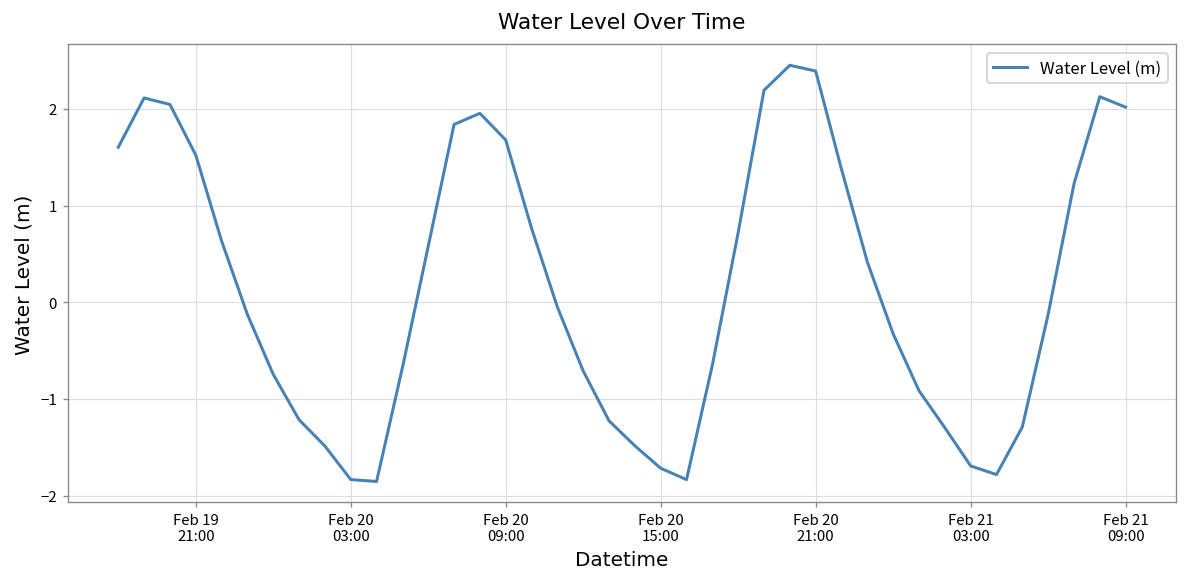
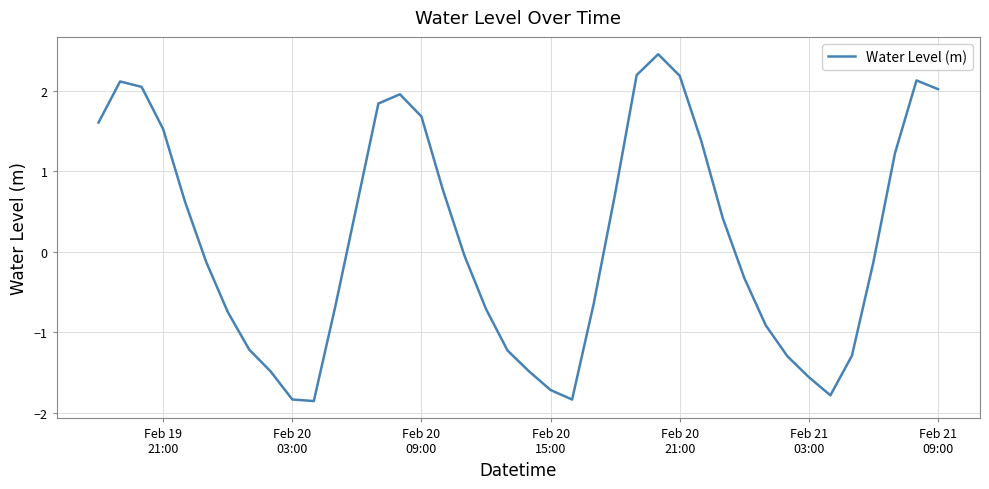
Feb 20 21:00: 2.4 -> 2.2
Feb 21 03:00: -1.7 -> -1.6
